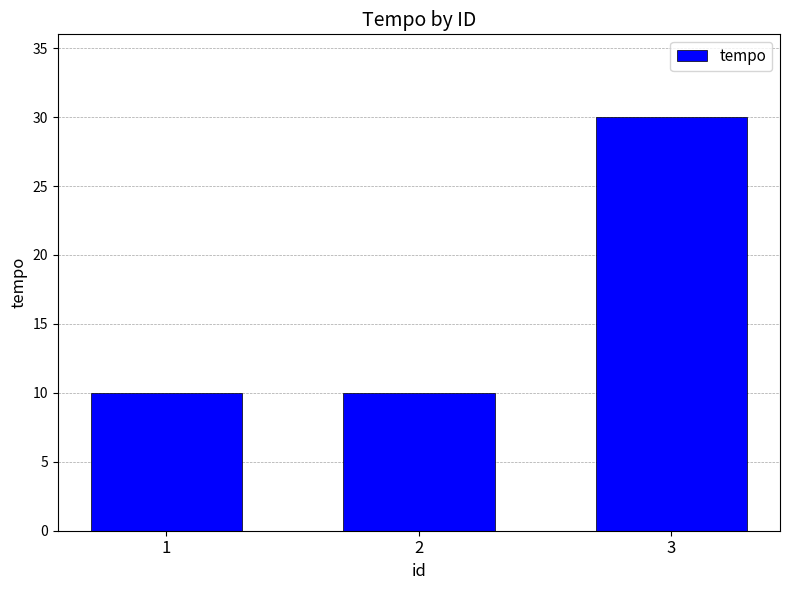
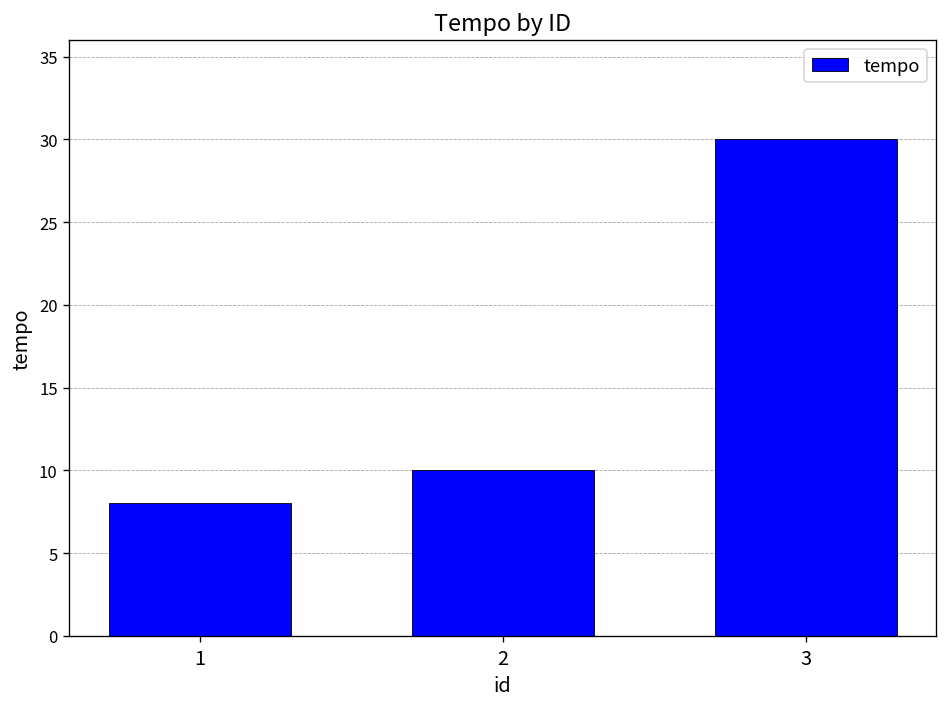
1: 10 -> 8
